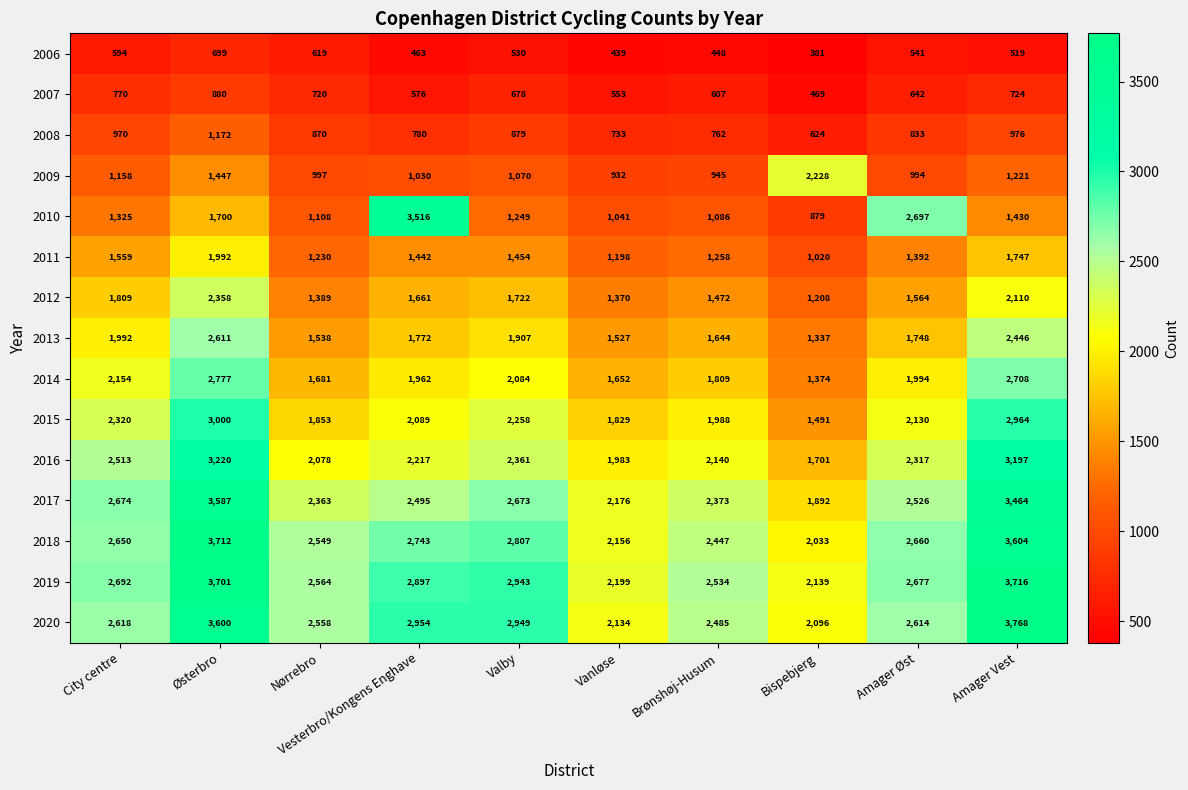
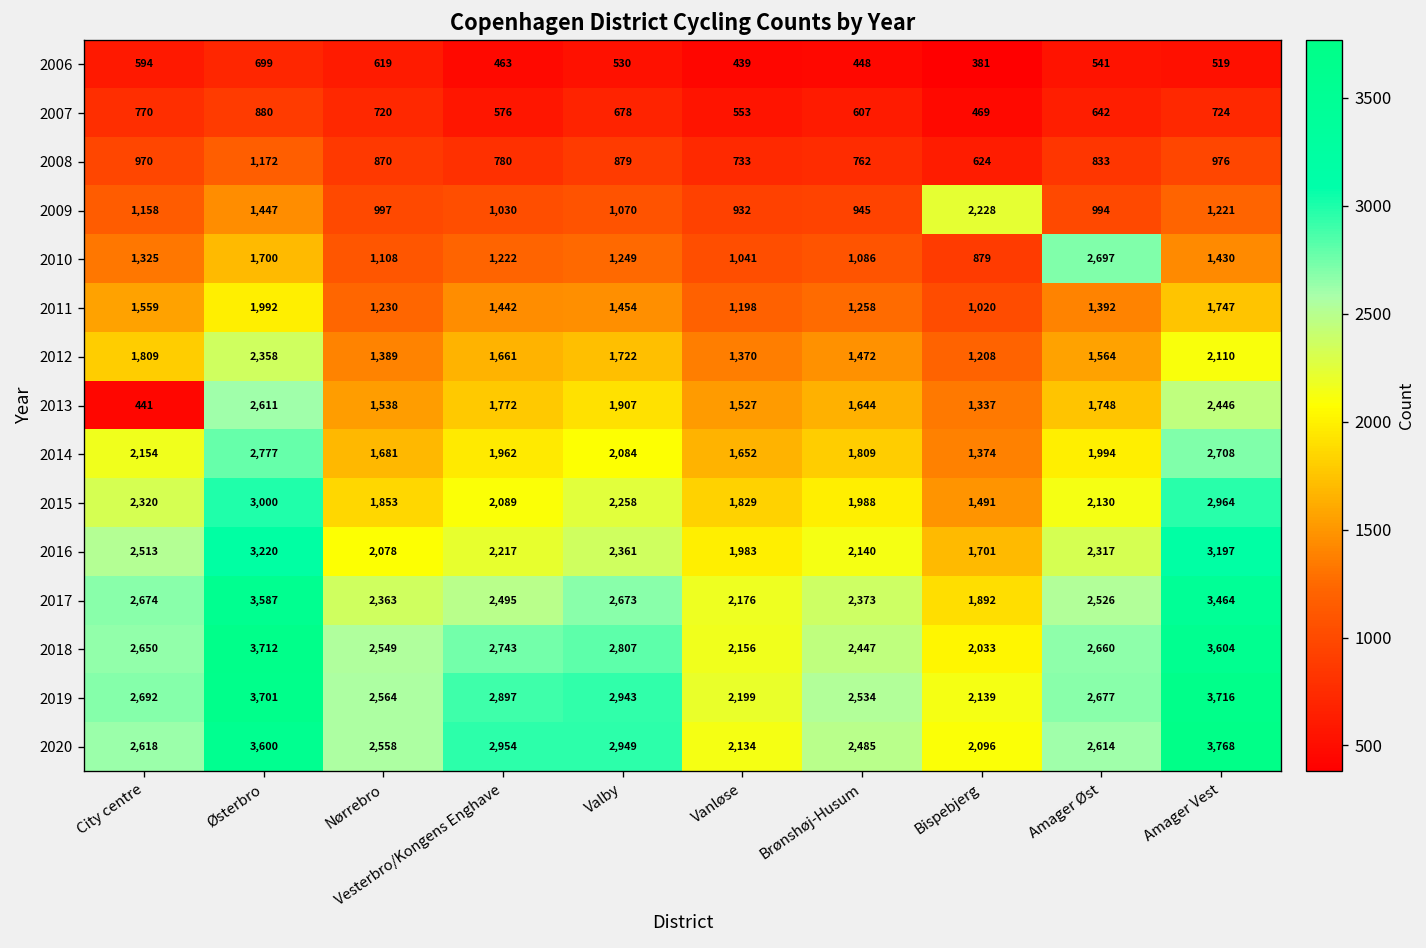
2010, Vesterbro/Kongens Enghave: 3,516 -> 1,222
2013, City centre: 1,992 -> 441
